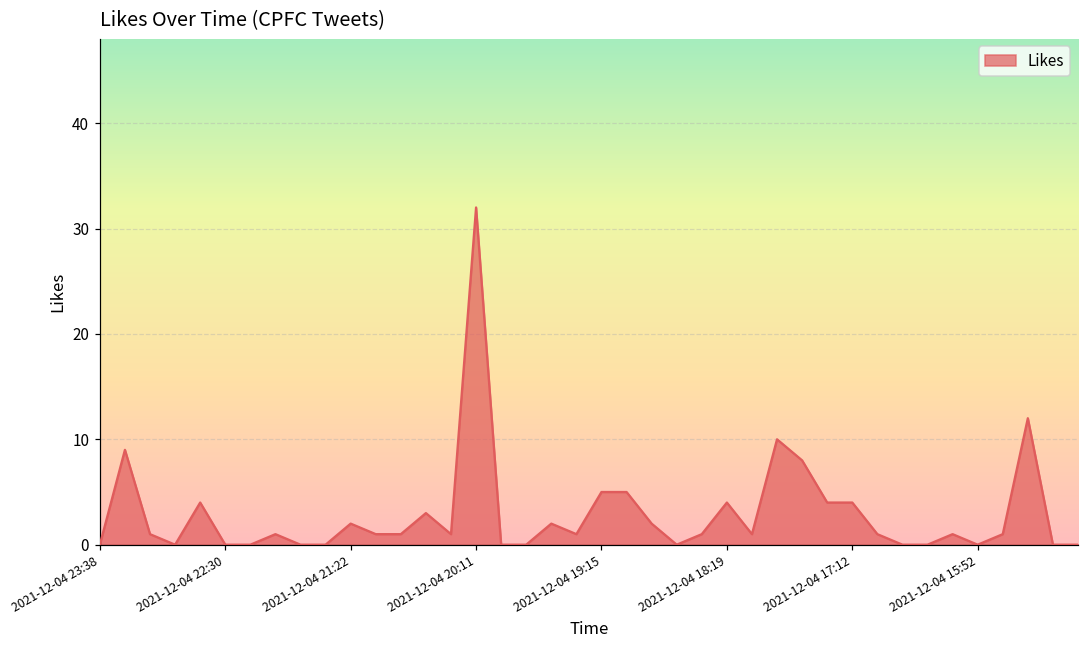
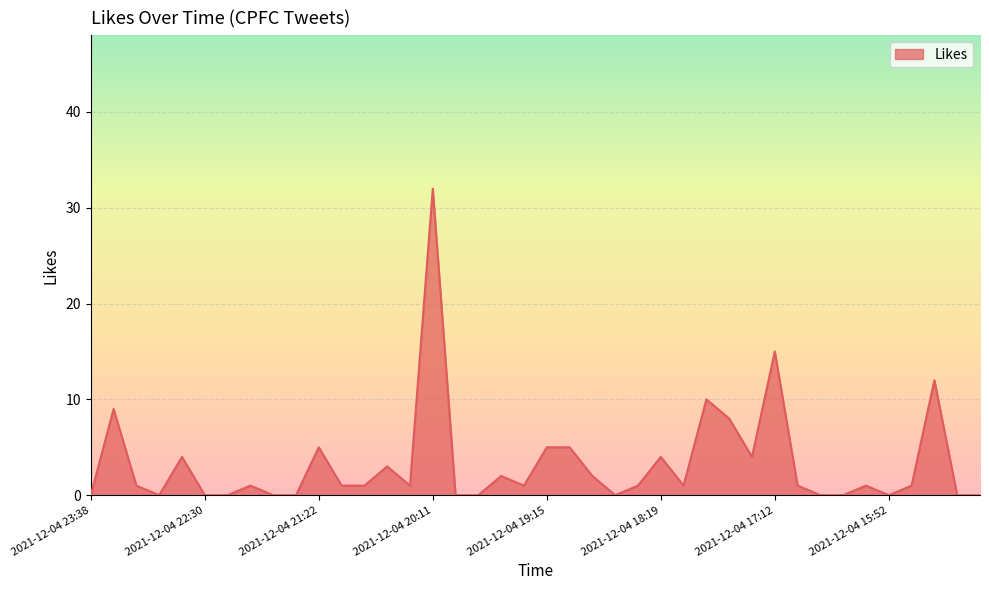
2021-12-04 21:22: 2 -> 5
2021-12-04 17:12: 4 -> 15
